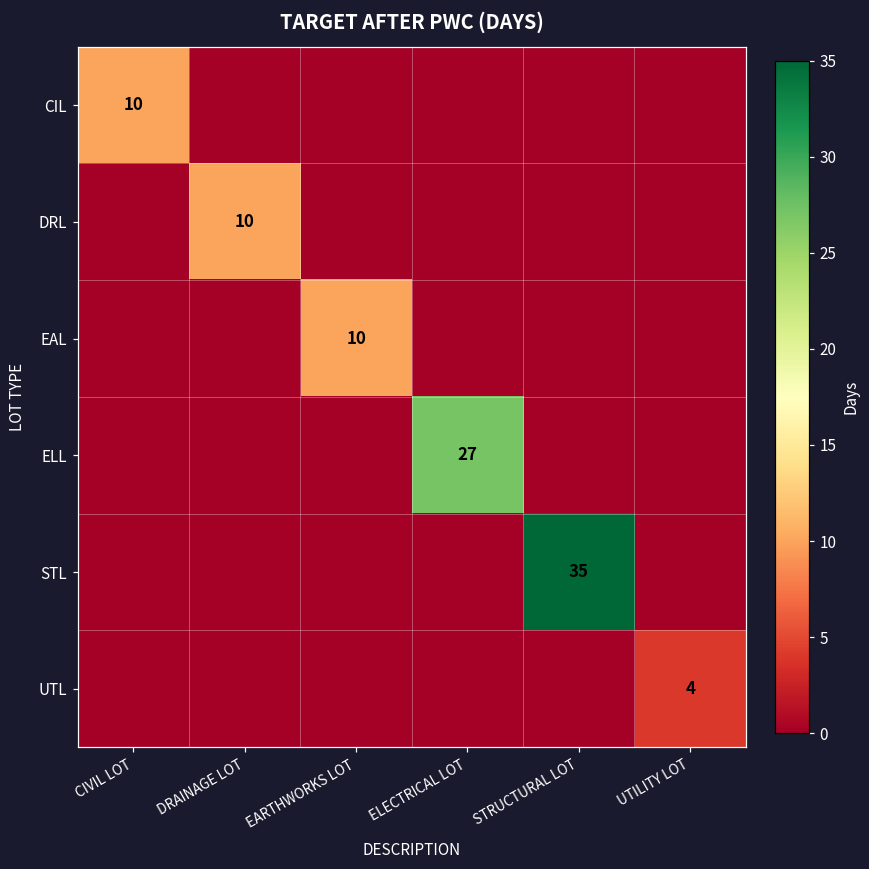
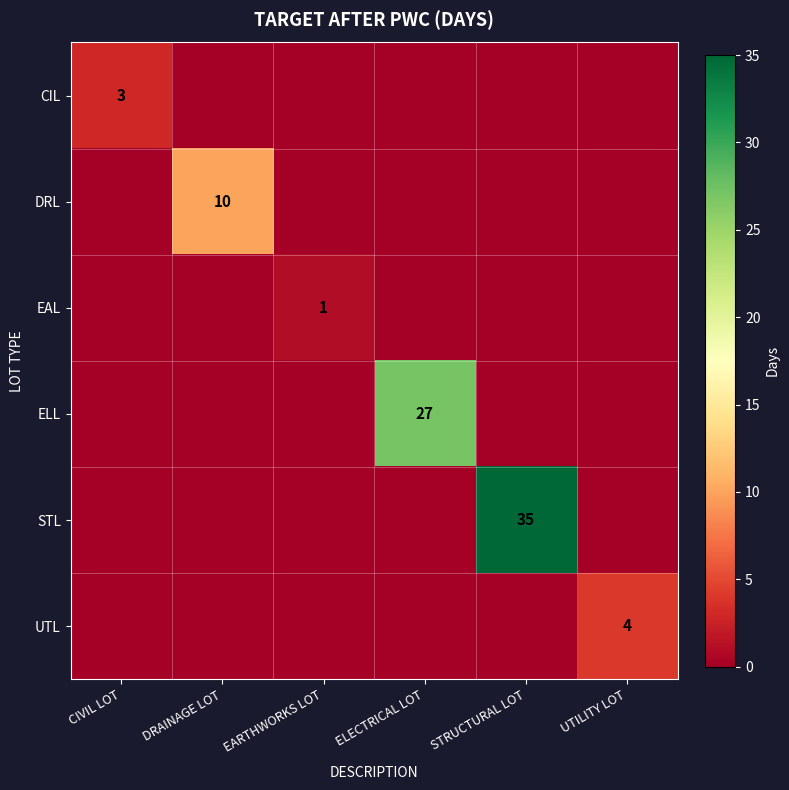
CIL, CIVIL LOT: 10 -> 3
EAL, EARTHWORKS LOT: 10 -> 1
